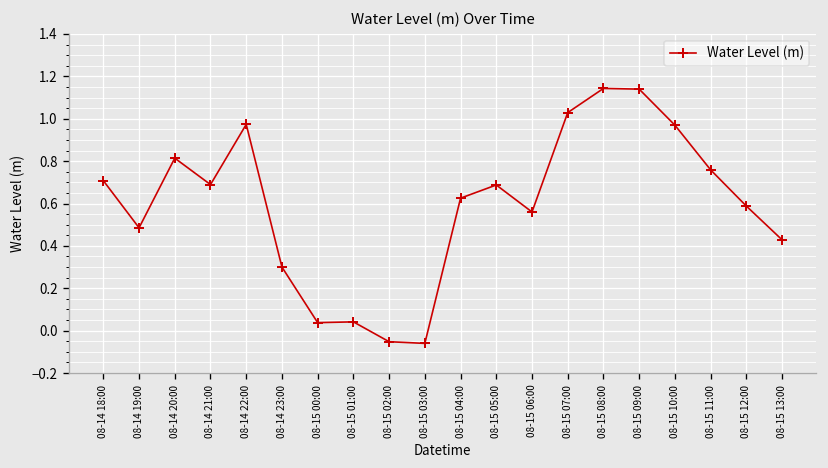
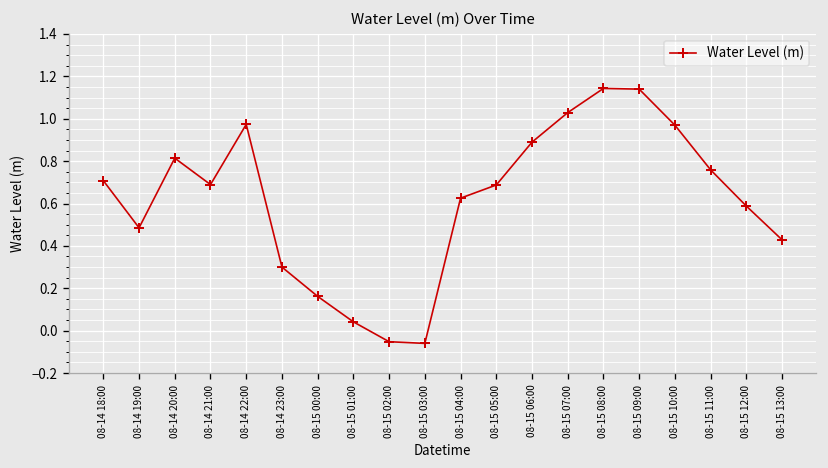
08-15 00:00: 0.04 -> 0.16
08-15 06:00: 0.56 -> 0.89
